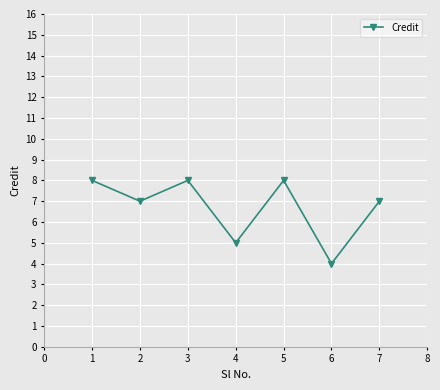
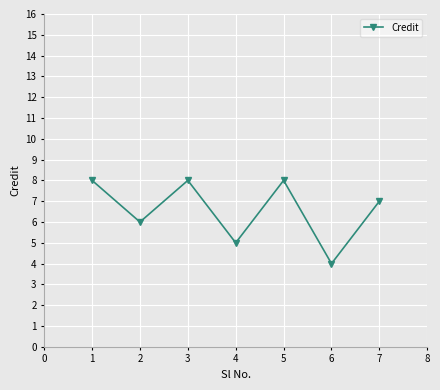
2: 7 -> 6
